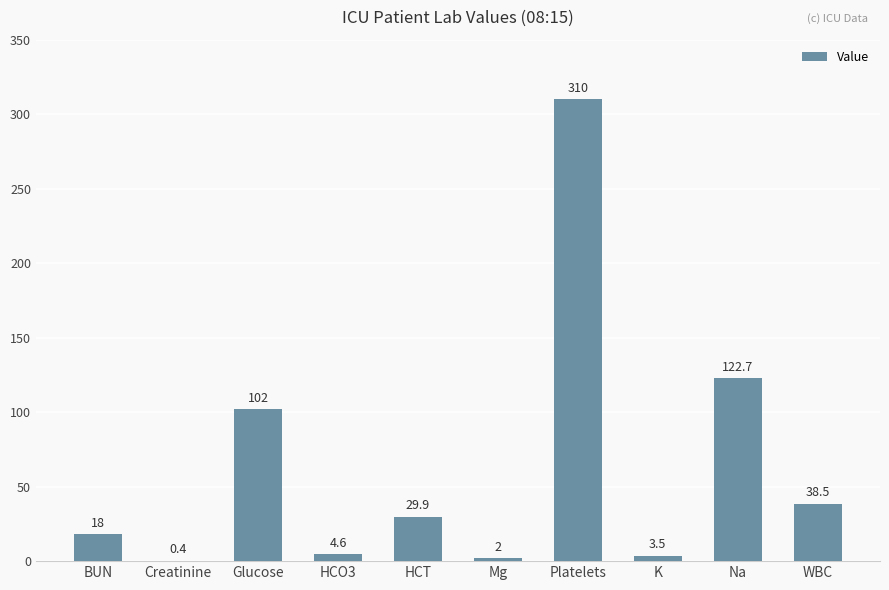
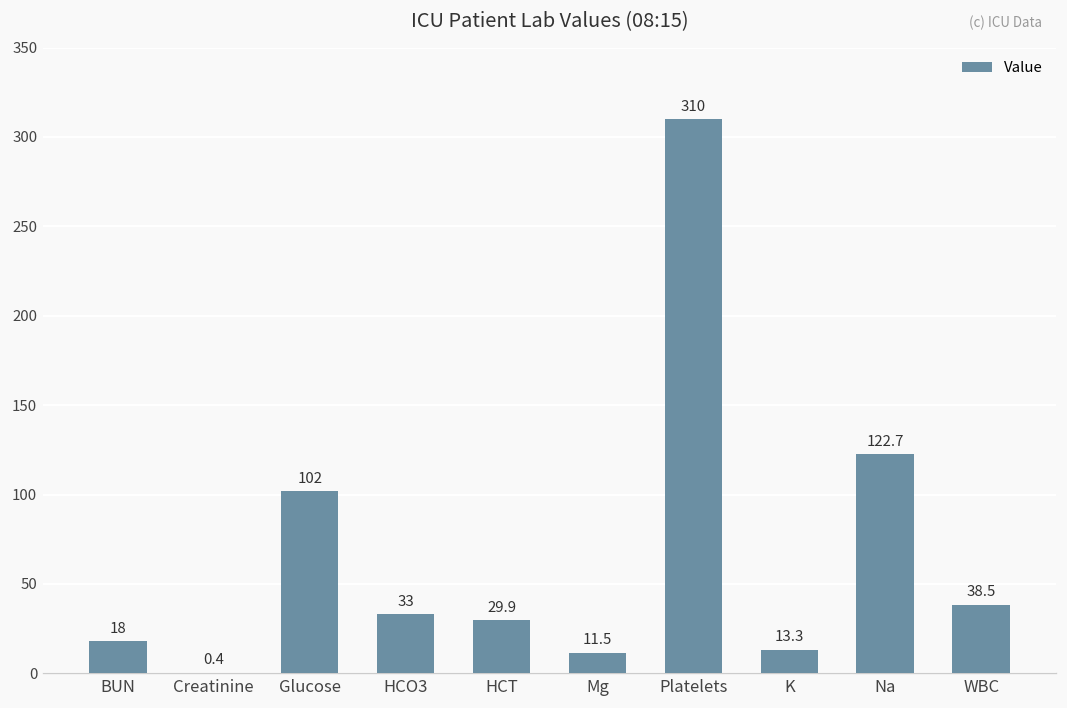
HCO3: 4.6 -> 33
Mg: 2 -> 11.5
K: 3.5 -> 13.3
